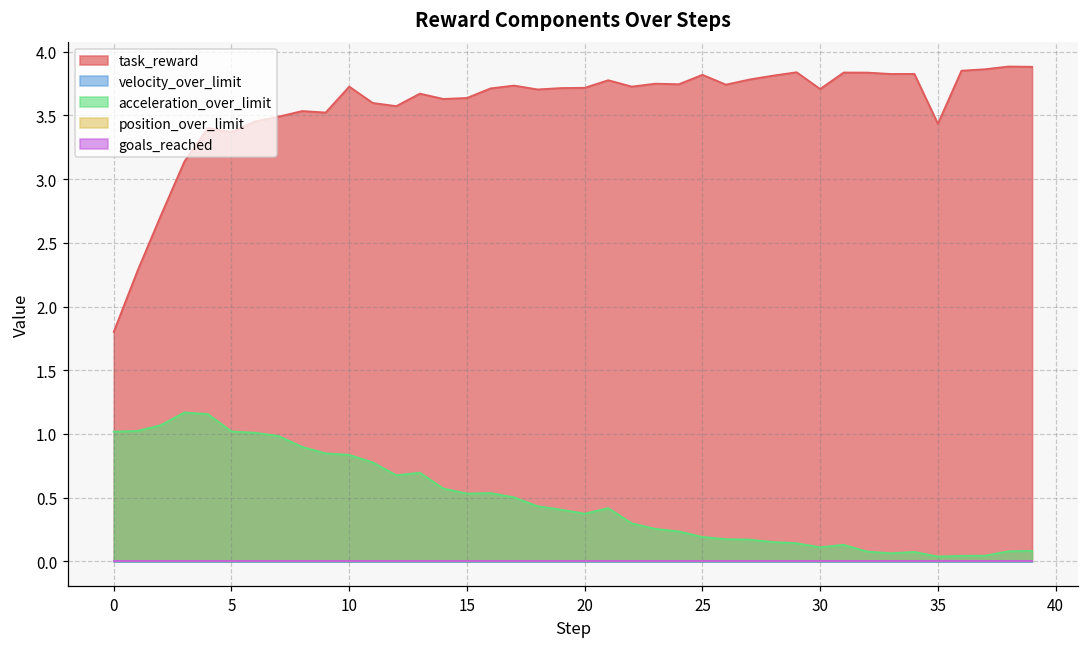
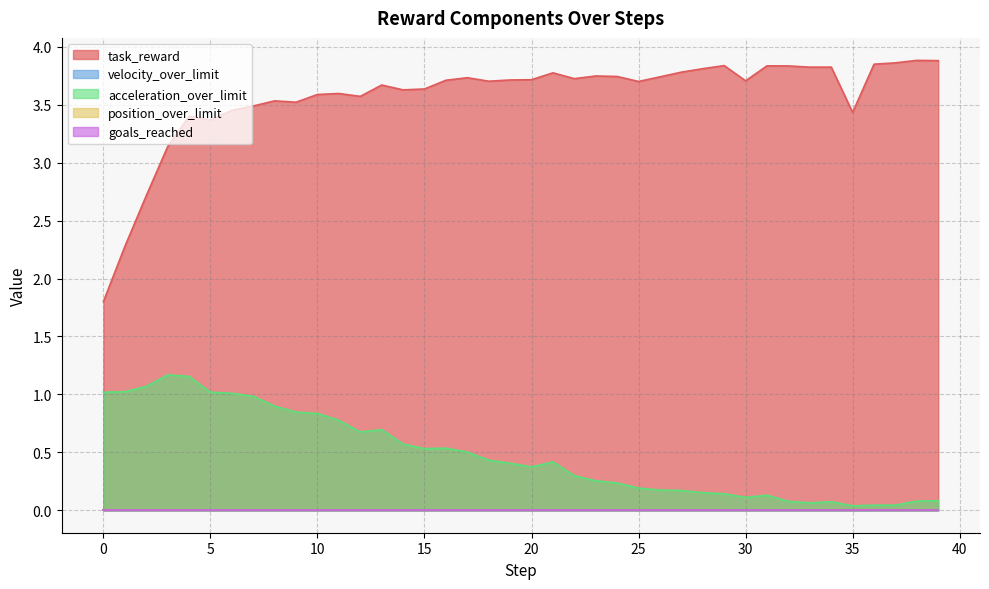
task_reward, 10: 3.73 -> 3.59
task_reward, 25: 3.82 -> 3.70
